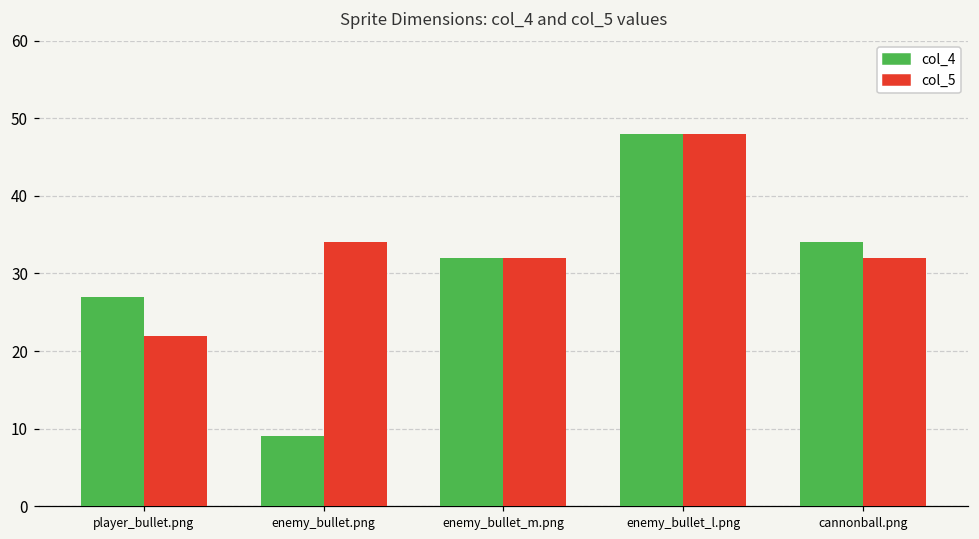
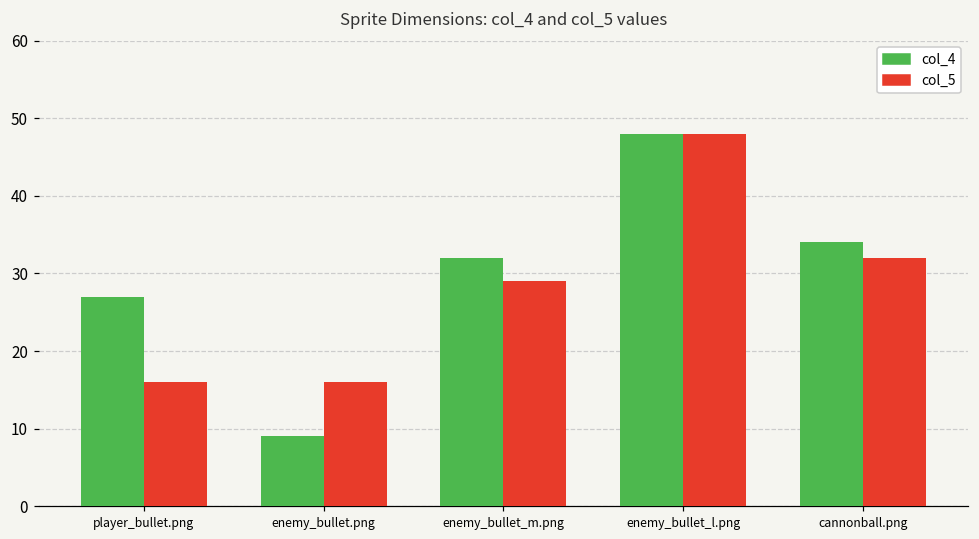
col_5, player_bullet.png: 22 -> 16
col_5, enemy_bullet.png: 34 -> 16
col_5, enemy_bullet_m.png: 32 -> 29
